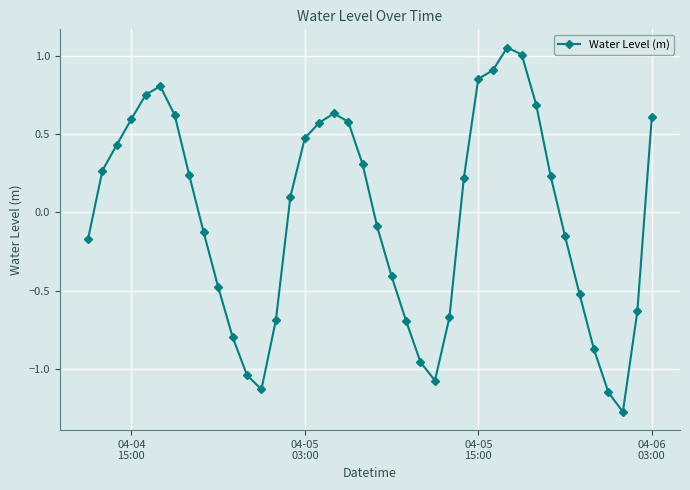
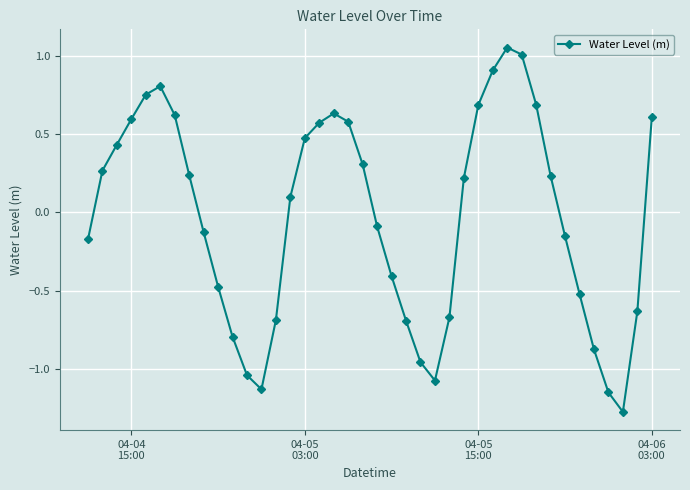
04-05 15:00: 0.86 -> 0.69
